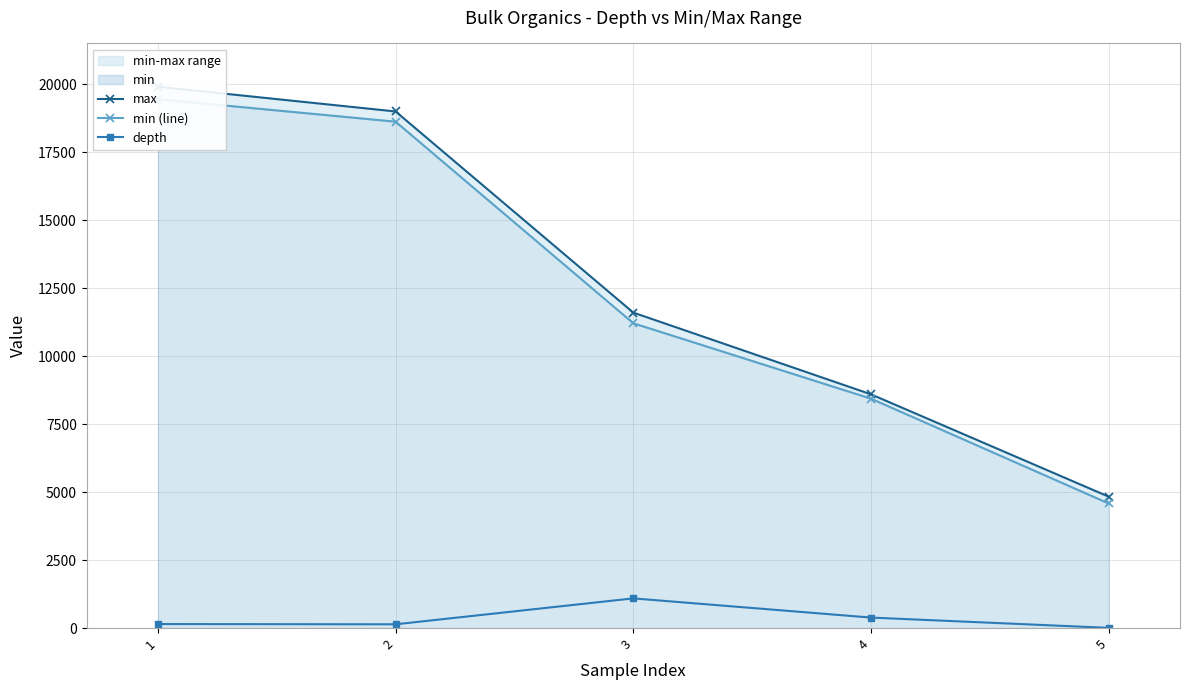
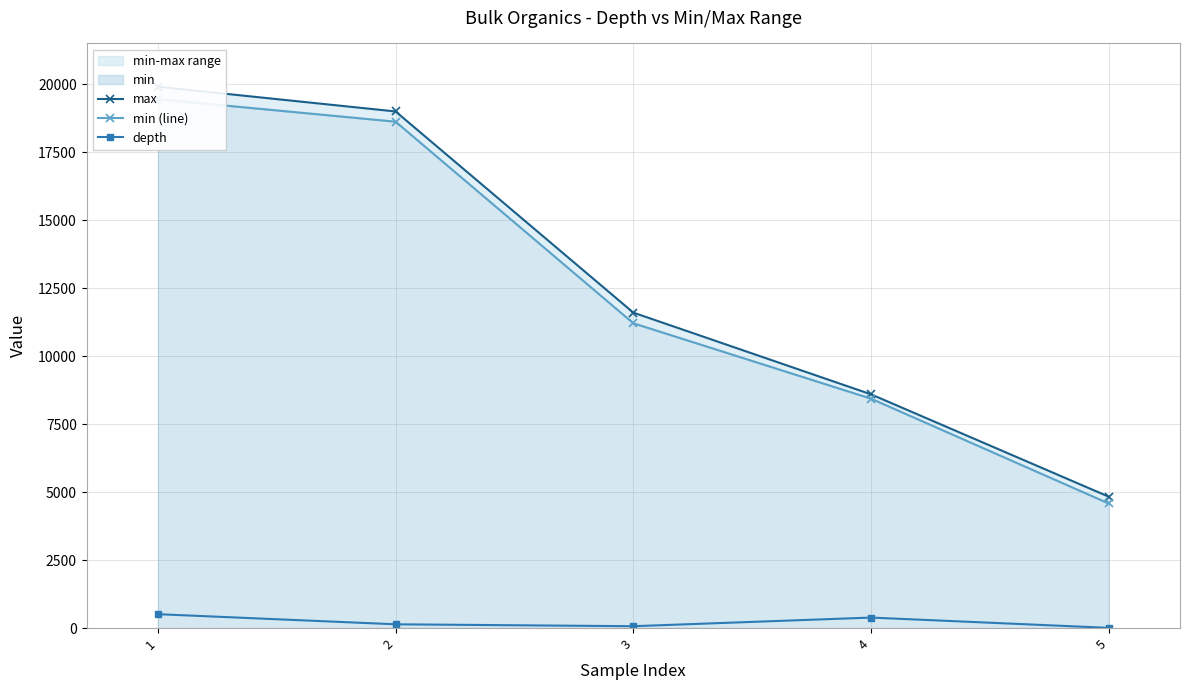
depth, 1: 100 -> 500
depth, 3: 1100 -> 100
